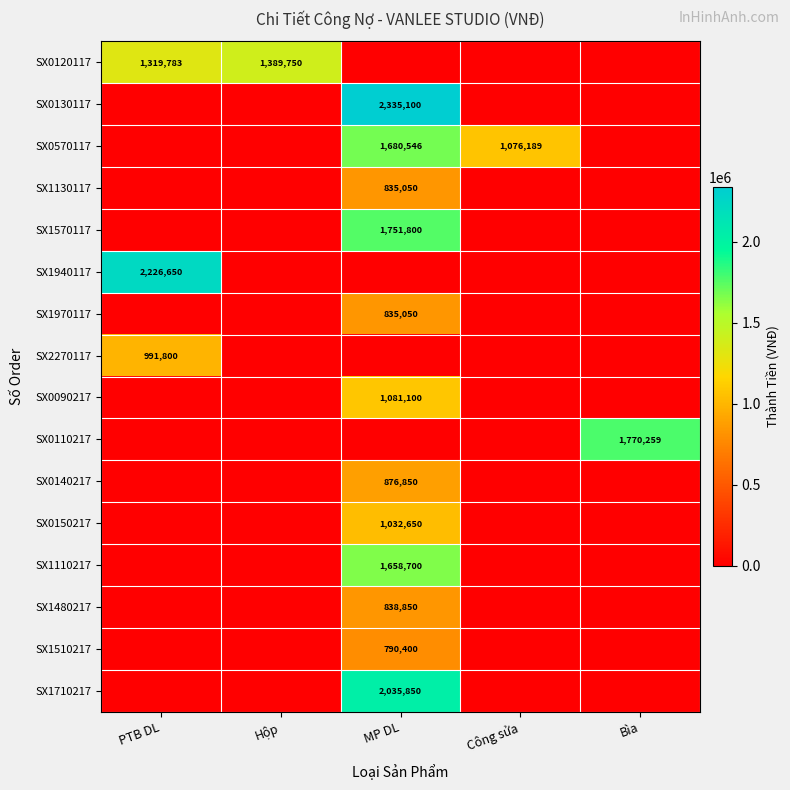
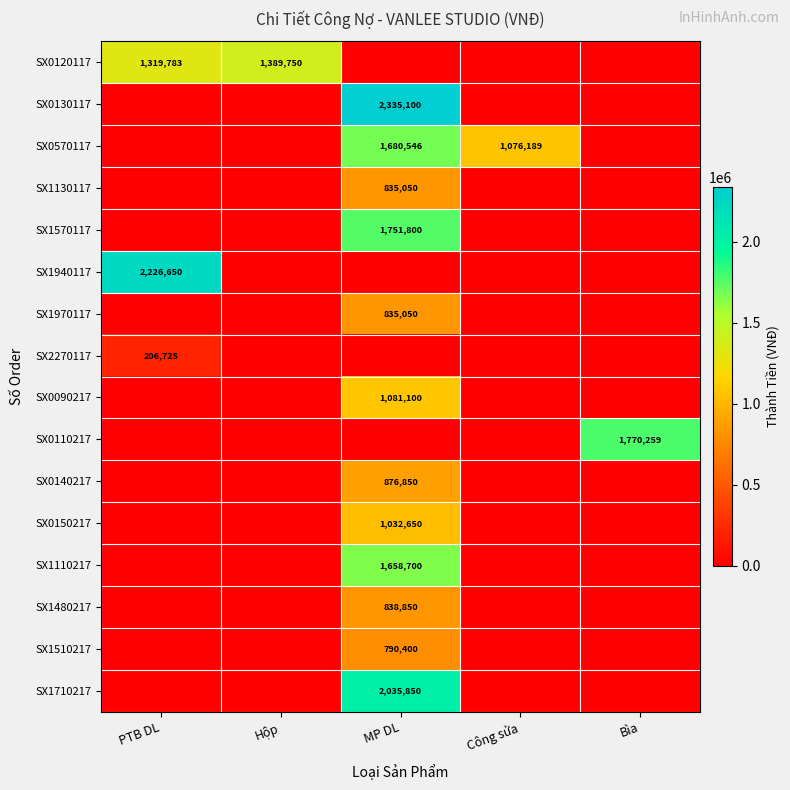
SX2270117, PTB DL: 991,800 -> 206,725
